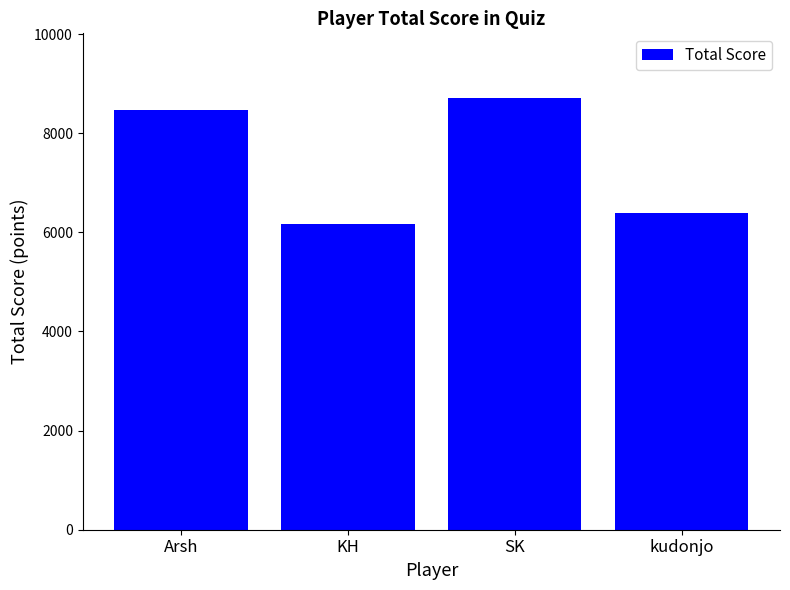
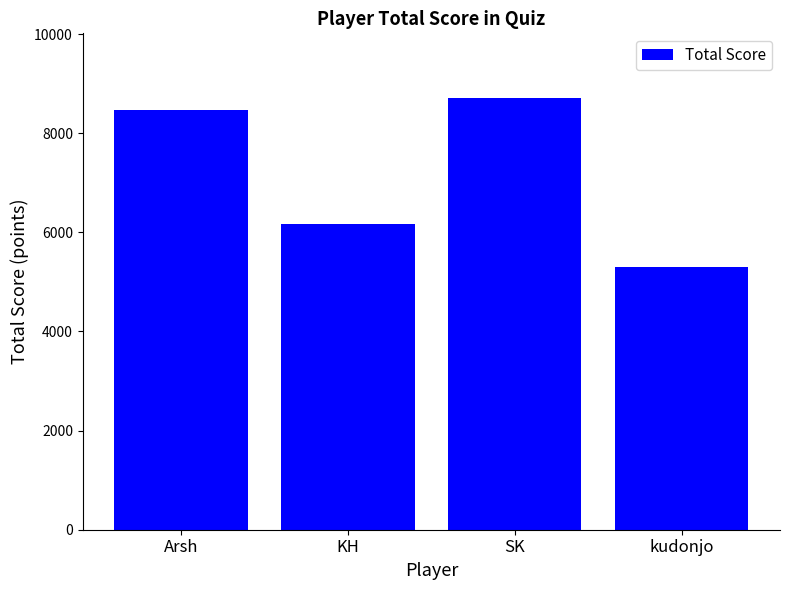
kudonjo: 6400 -> 5300
